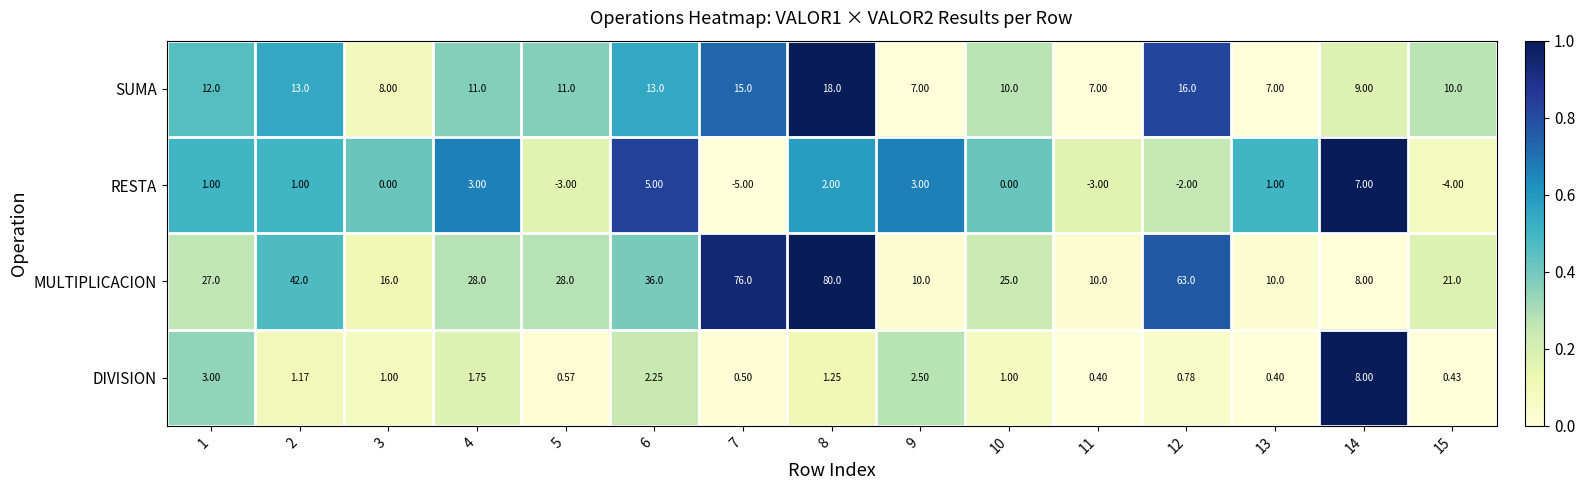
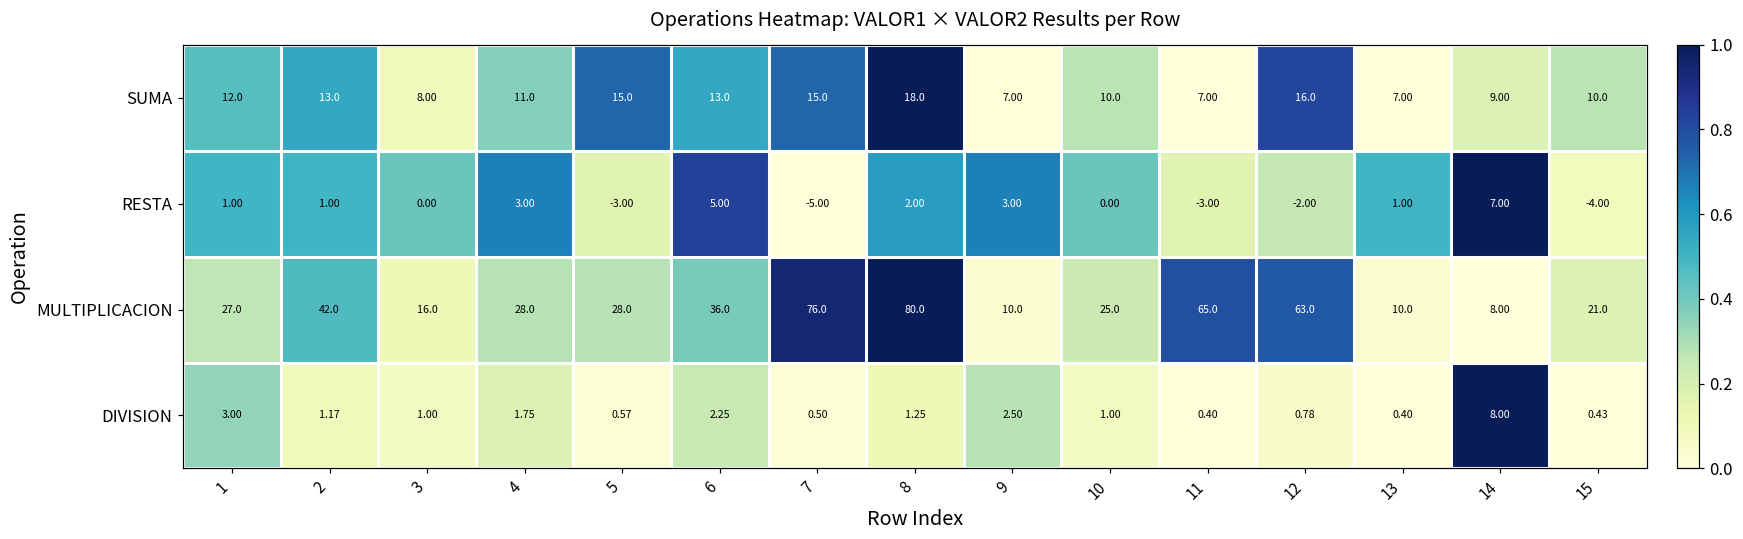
SUMA, 5: 11.0 -> 15.0
MULTIPLICACION, 11: 10.0 -> 65.0
